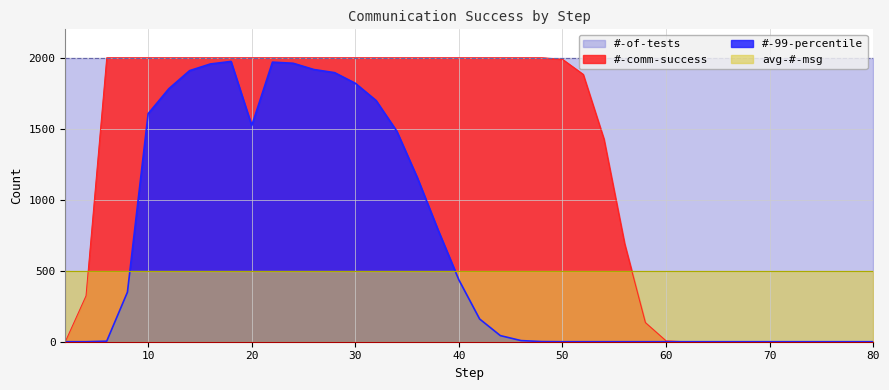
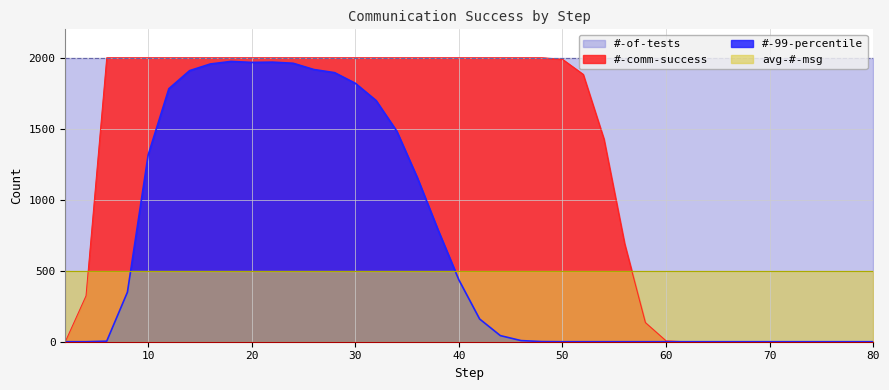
#-99-percentile, 10: 1610 -> 1320
#-99-percentile, 20: 1520 -> 1970
